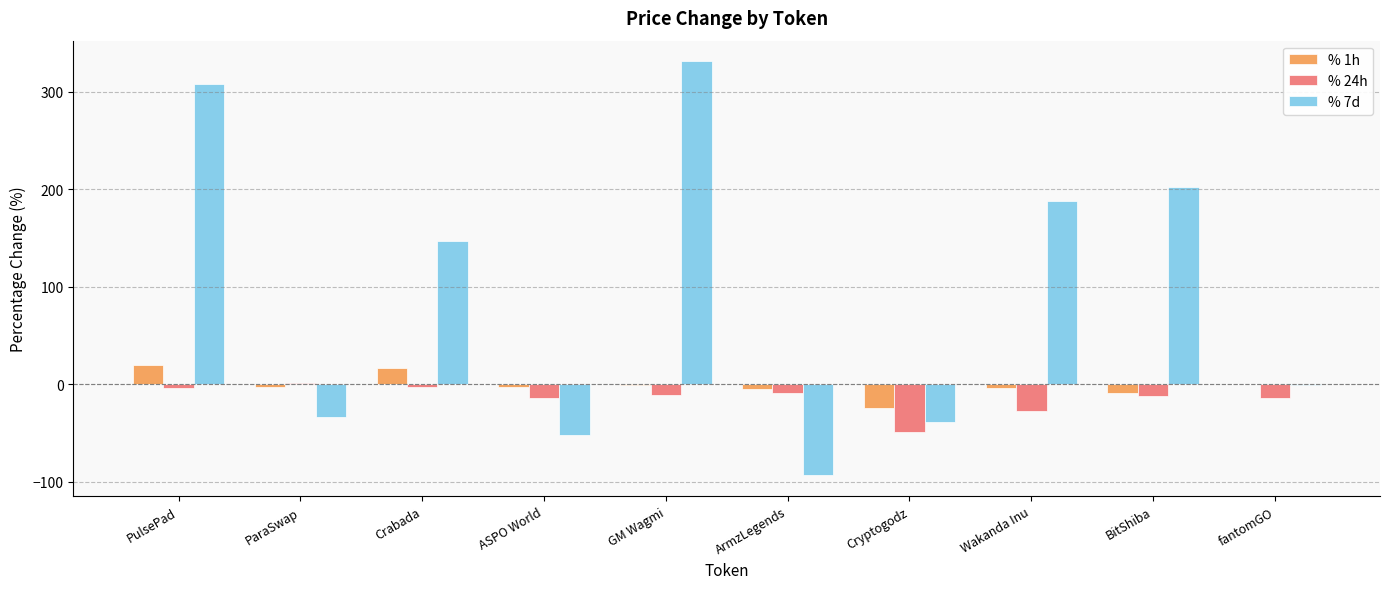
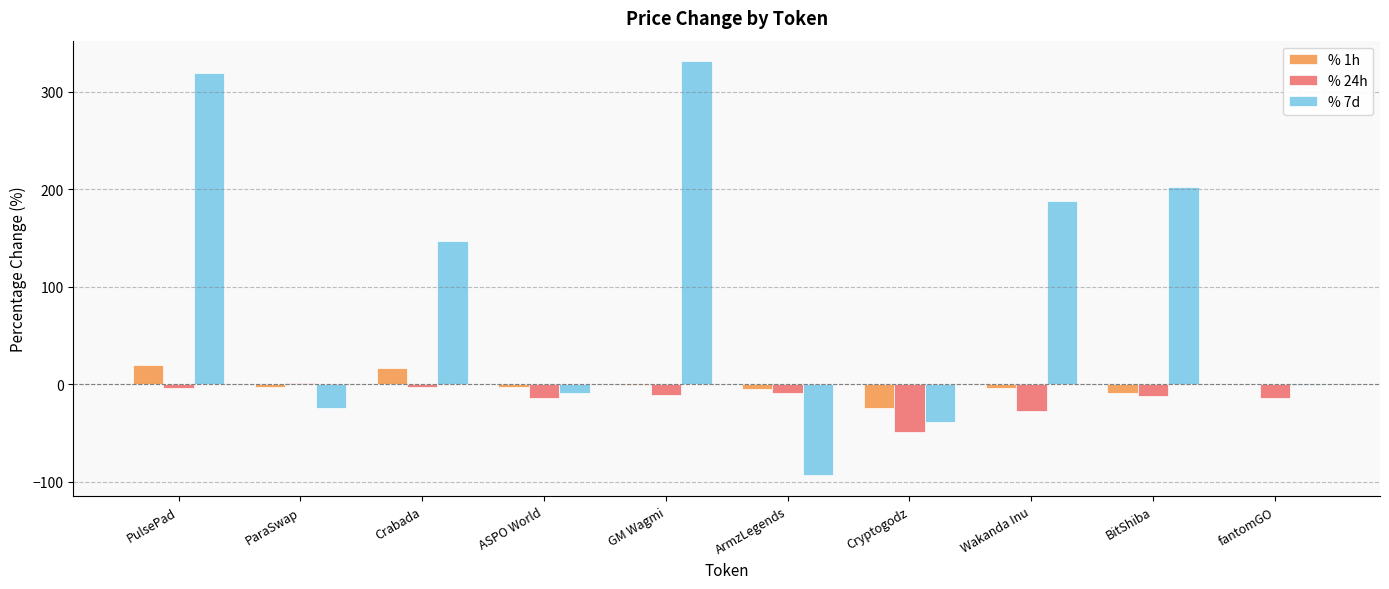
% 7d, PulsePad: 310 -> 320
% 7d, ParaSwap: -30 -> -20
% 7d, ASPO World: -50 -> -10
